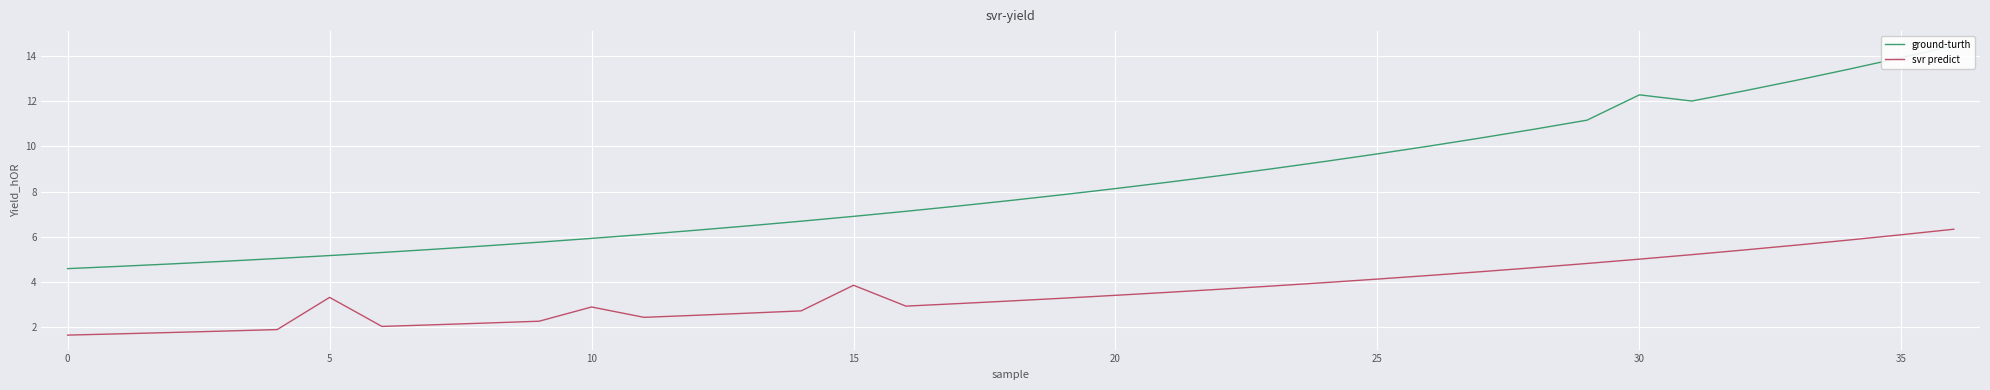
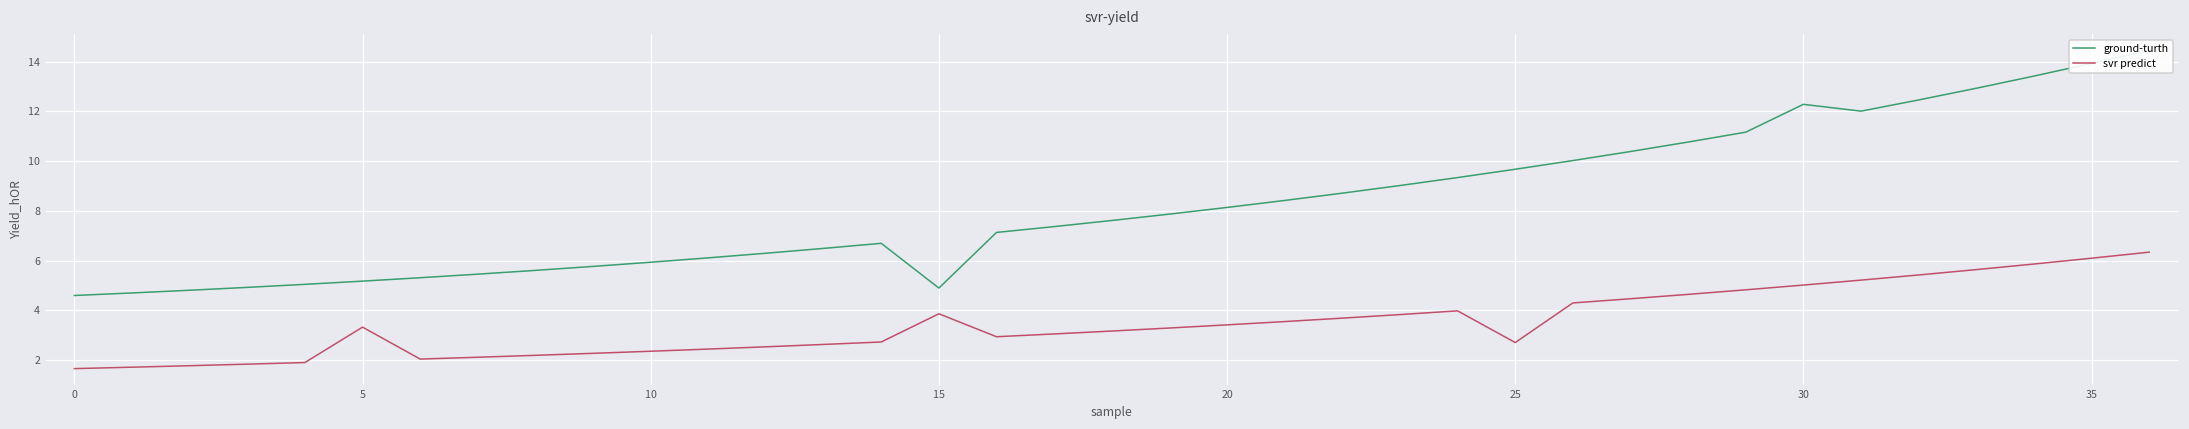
svr predict, 10: 2.9 -> 2.4
ground-turth, 15: 6.9 -> 4.9
svr predict, 25: 4.1 -> 2.7
